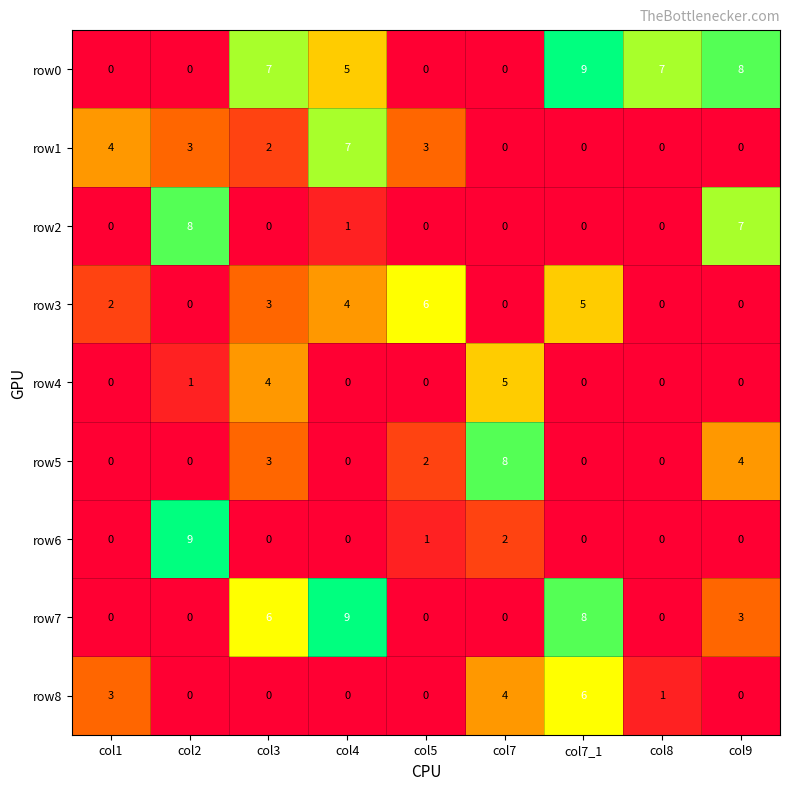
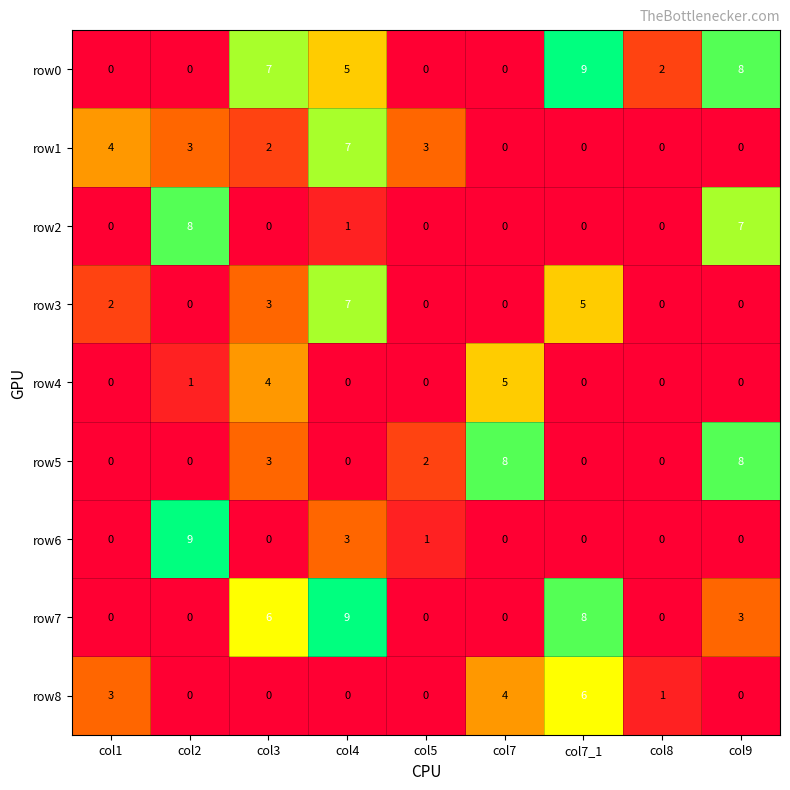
row0, col8: 7 -> 2
row3, col4: 4 -> 7
row3, col5: 6 -> 0
row5, col9: 4 -> 8
row6, col4: 0 -> 3
row6, col7: 2 -> 0
